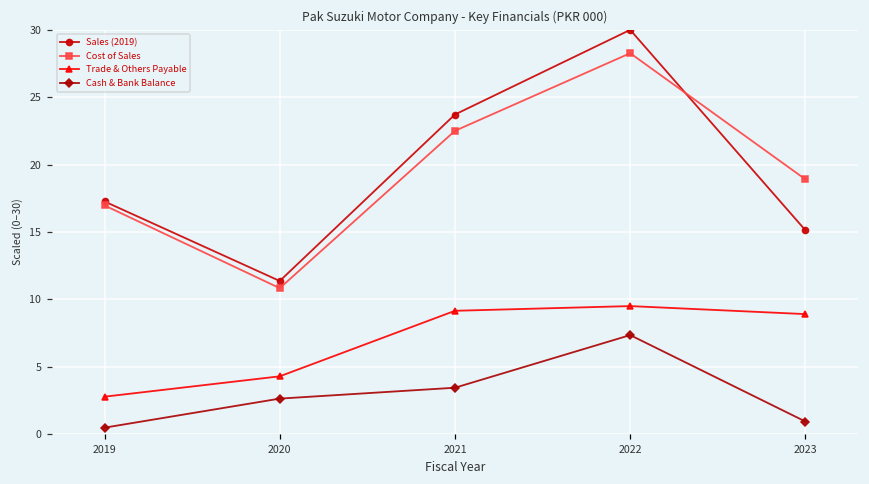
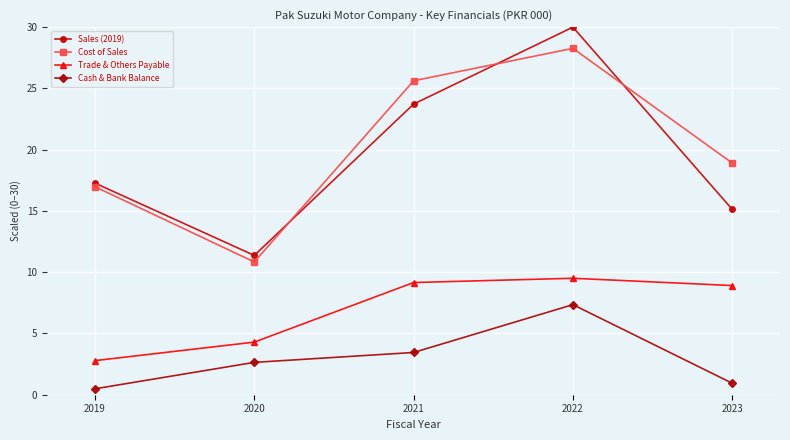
Cost of Sales, 2021: 22.5 -> 25.6
